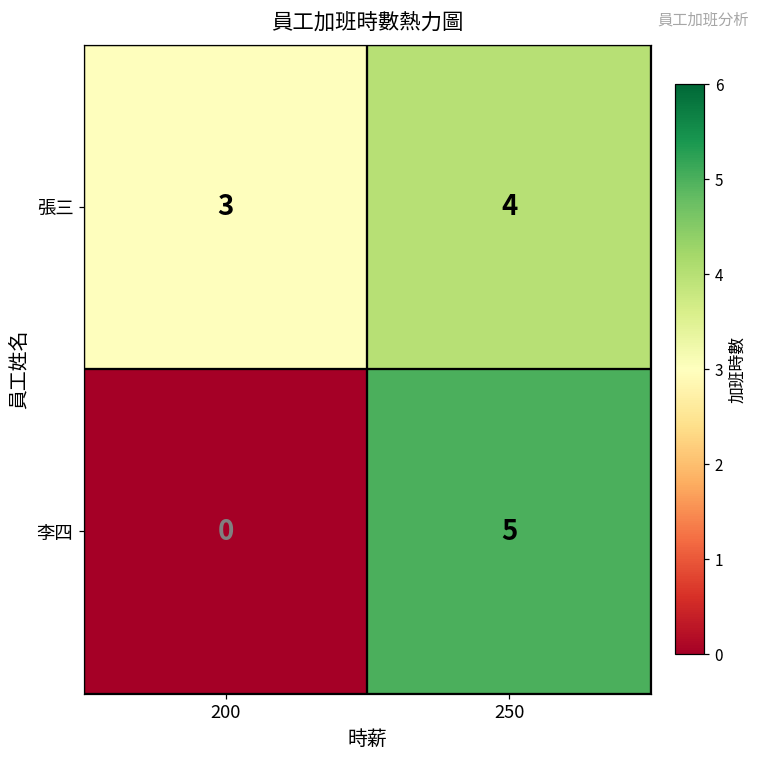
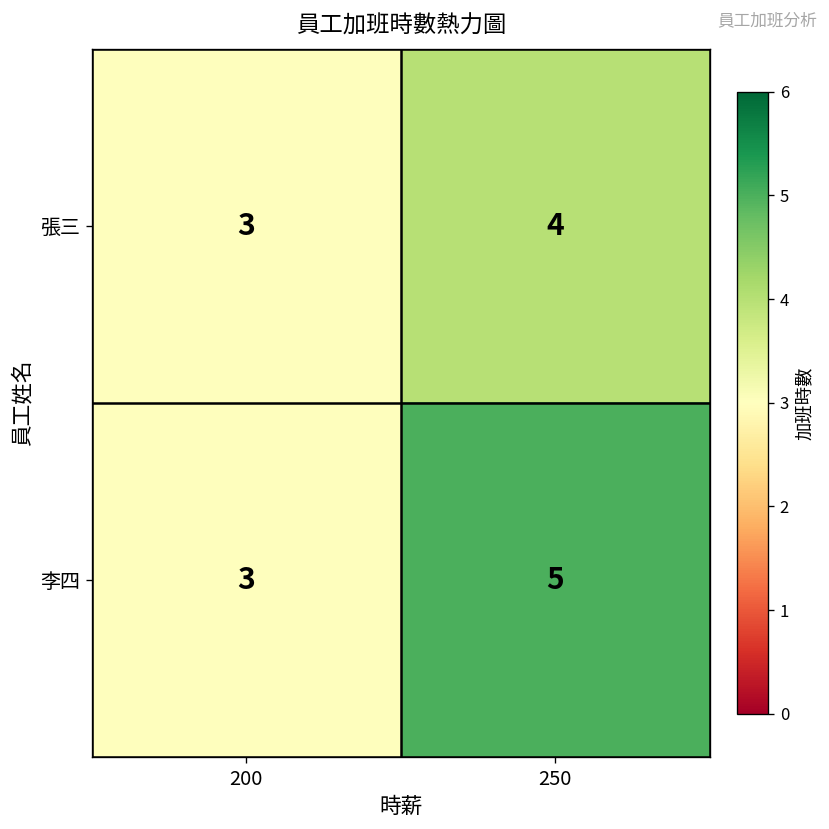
李四, 200: 0 -> 3
